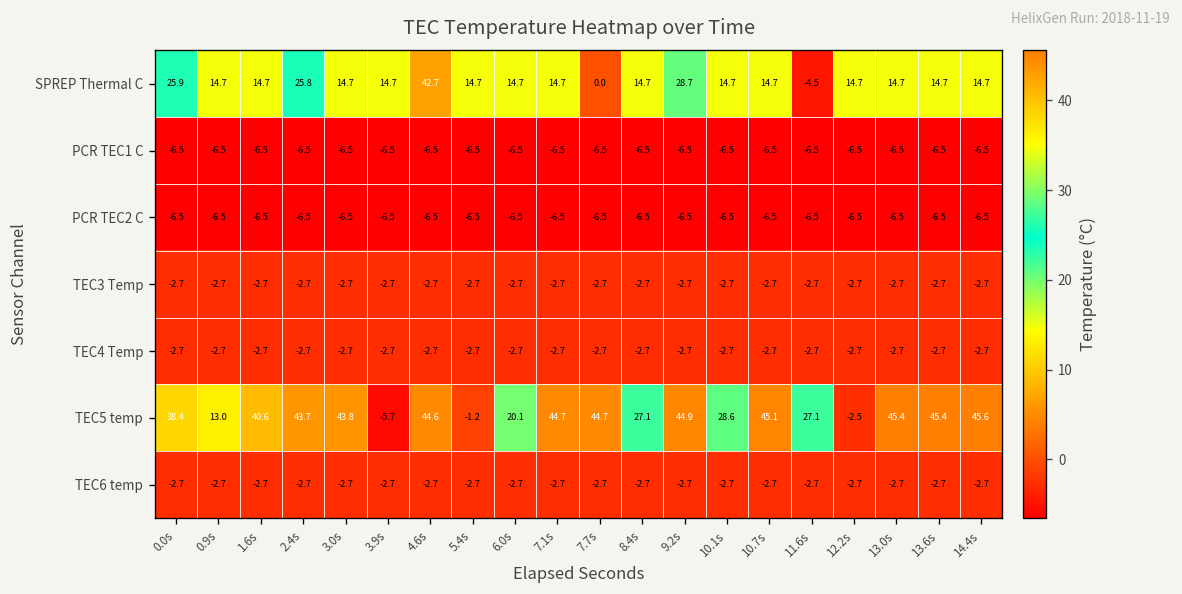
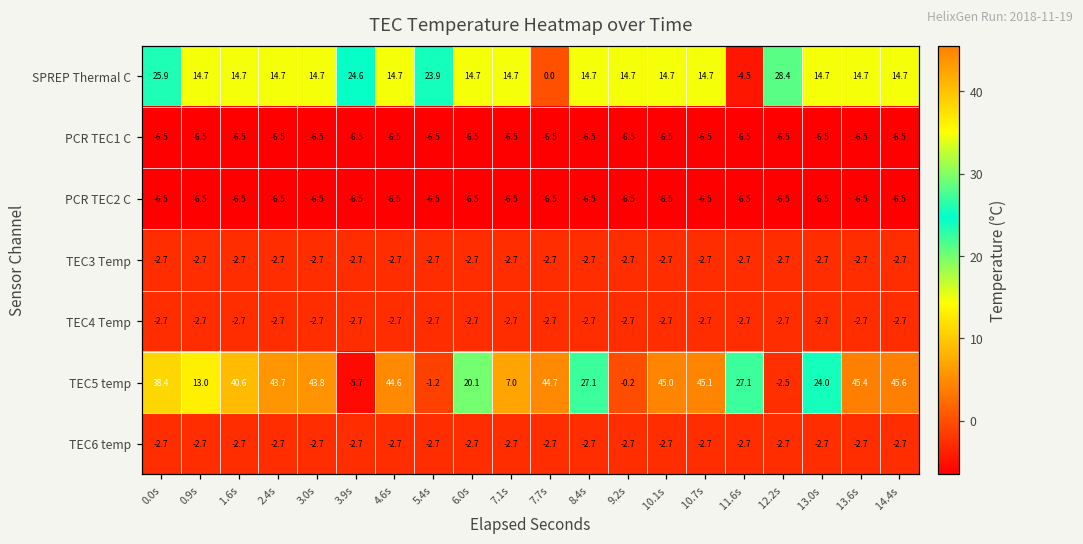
SPREP Thermal C, 2.4s: 25.8 -> 14.7
SPREP Thermal C, 3.9s: 14.7 -> 24.6
SPREP Thermal C, 4.6s: 42.7 -> 14.7
SPREP Thermal C, 5.4s: 14.7 -> 23.9
SPREP Thermal C, 9.2s: 28.7 -> 14.7
SPREP Thermal C, 12.2s: 14.7 -> 28.4
TEC5 temp, 7.1s: 44.7 -> 7.0
TEC5 temp, 9.2s: 44.9 -> -0.2
TEC5 temp, 10.1s: 28.6 -> 45.0
TEC5 temp, 13.0s: 45.4 -> 24.0
